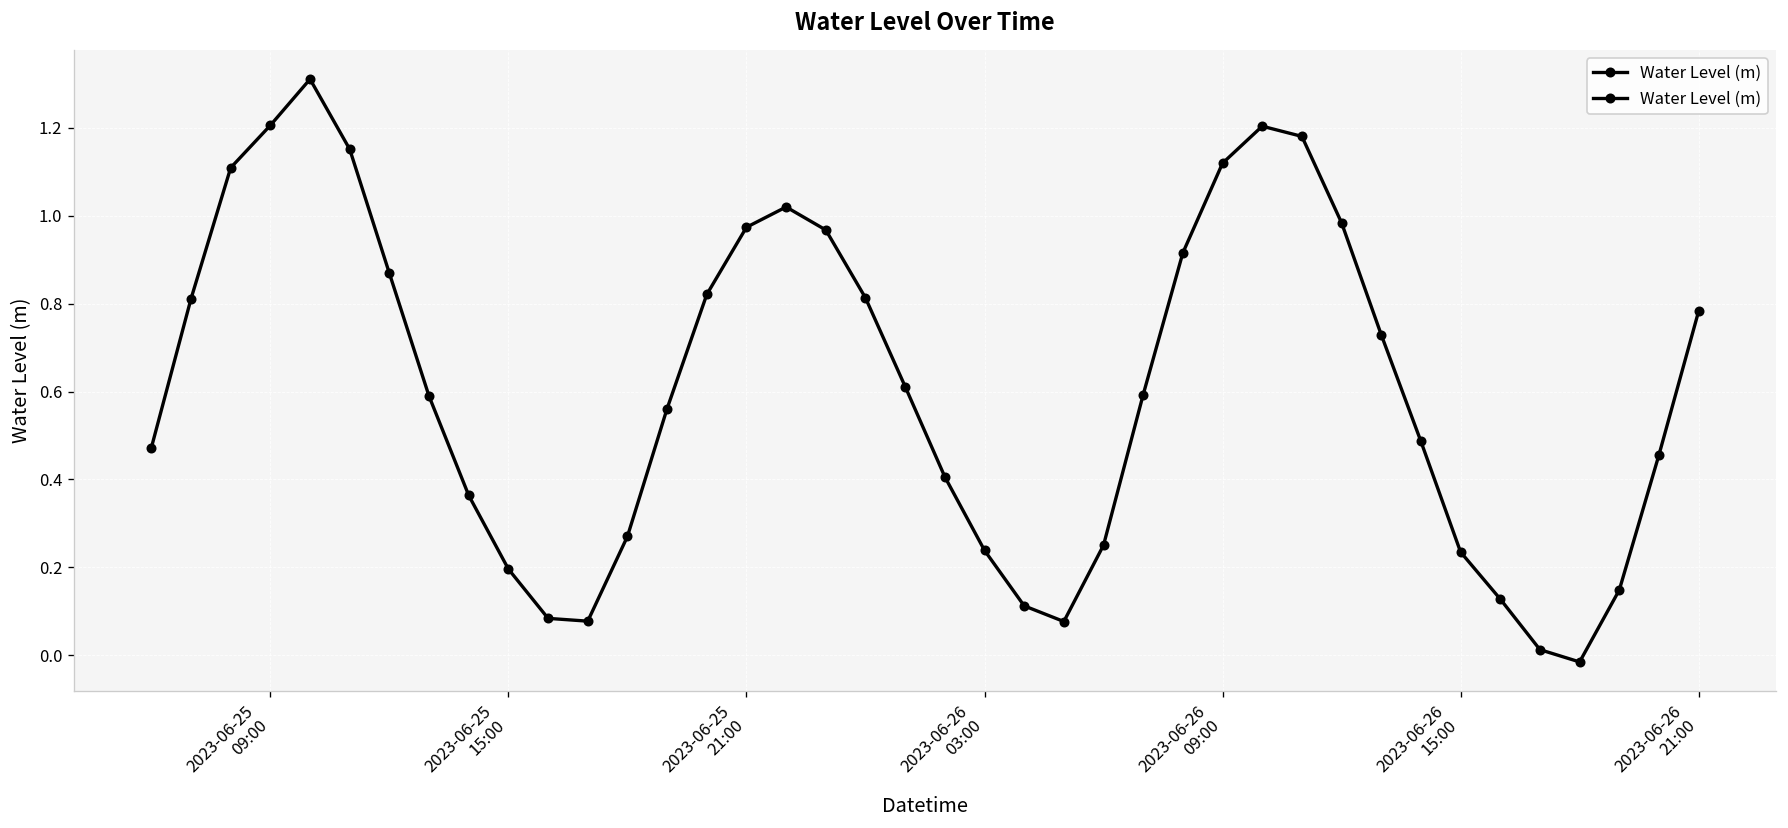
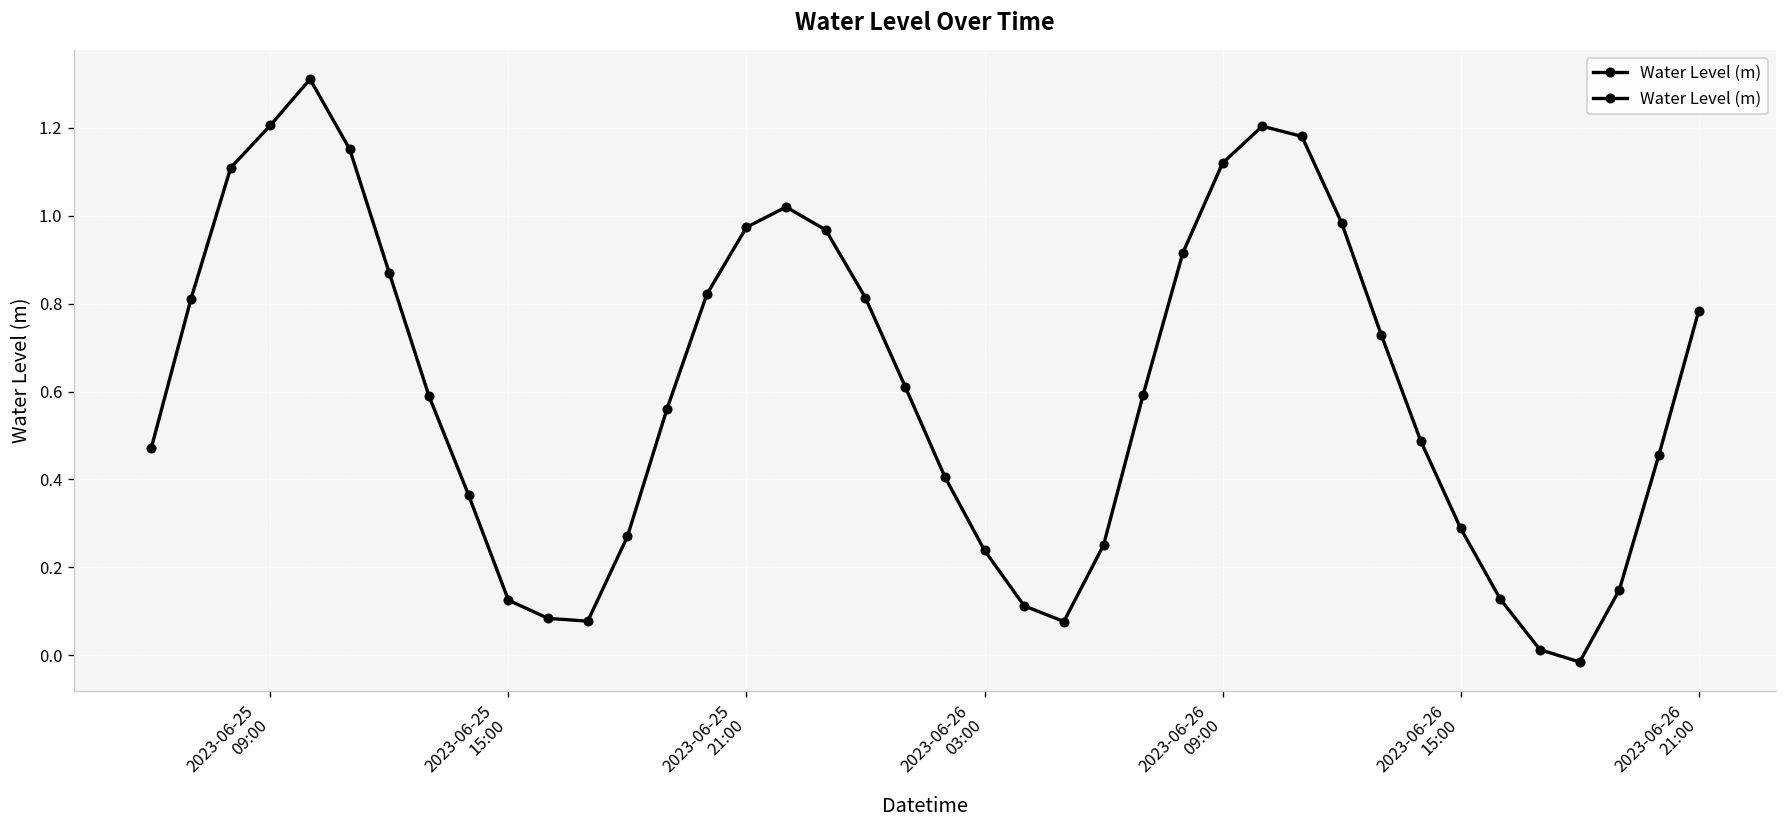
2023-06-25 15:00: 0.20 -> 0.13
2023-06-26 15:00: 0.23 -> 0.29
